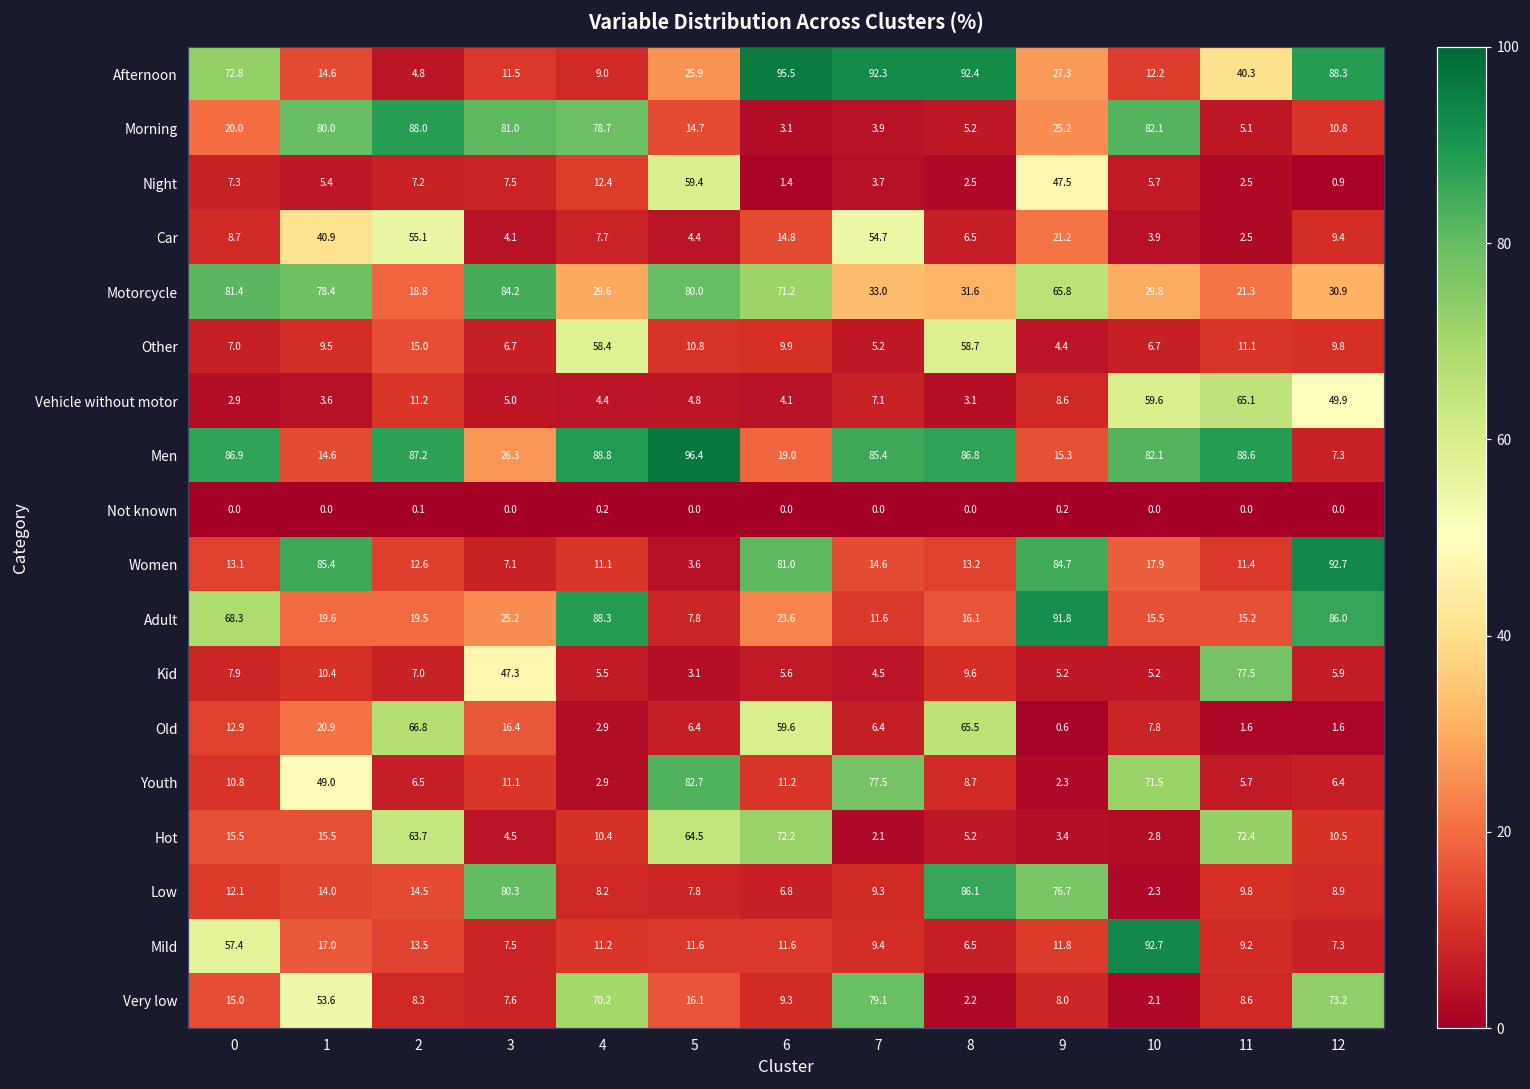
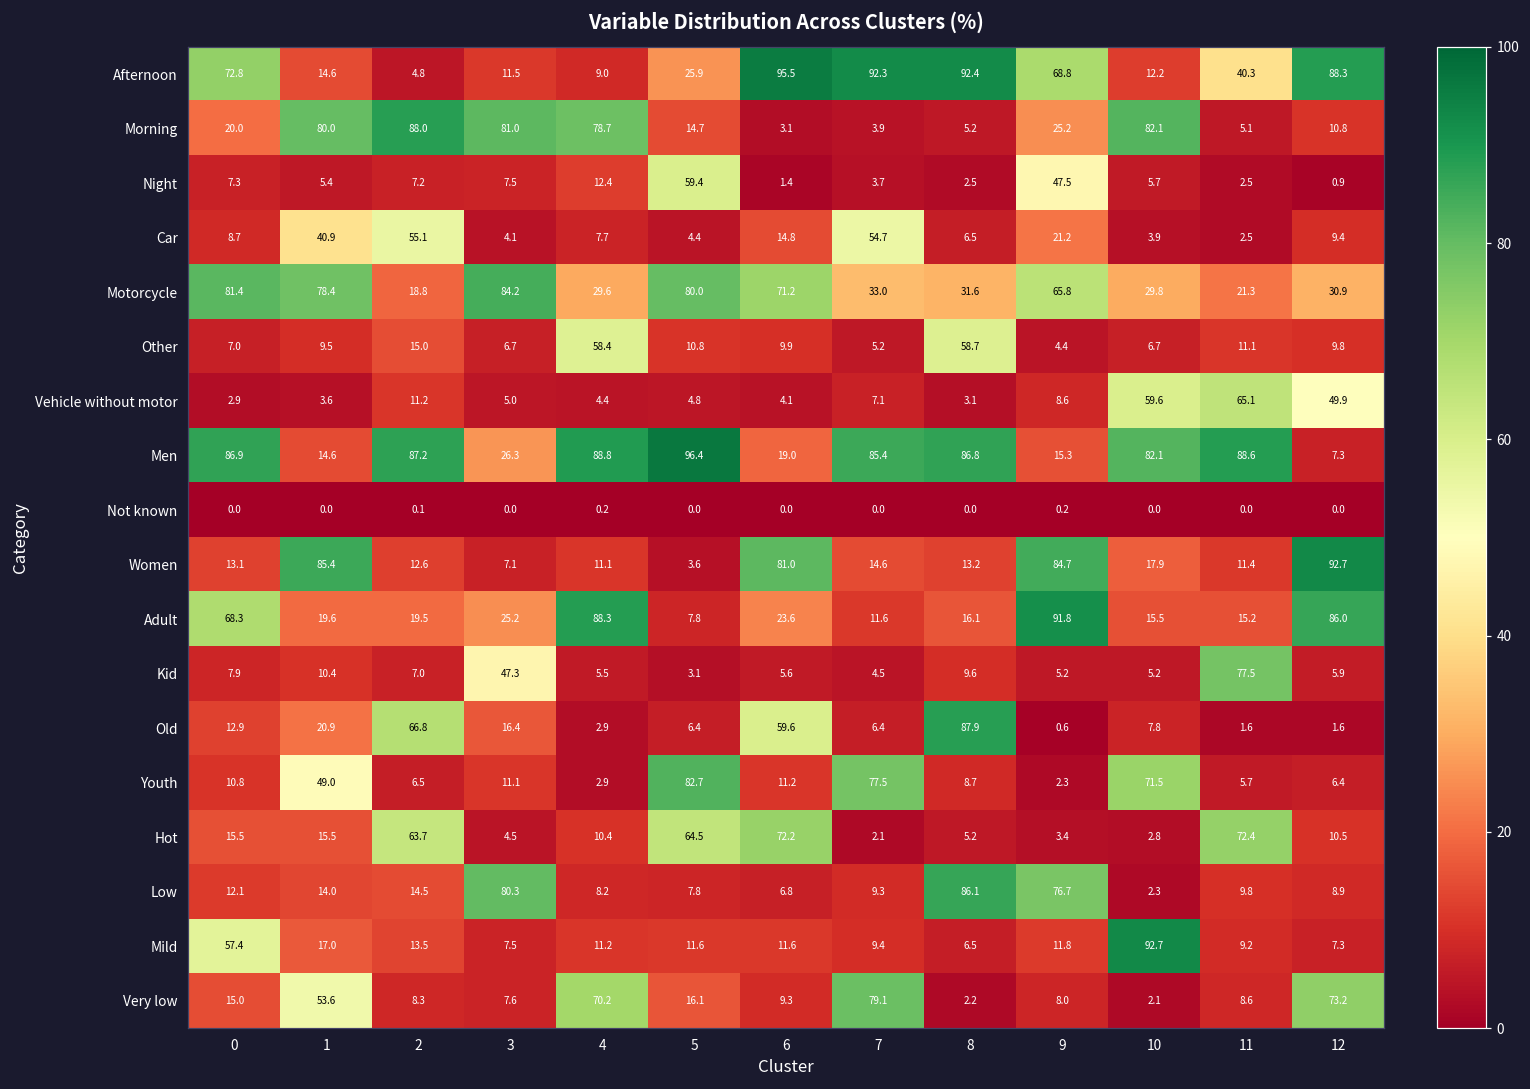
Afternoon, 9: 27.3 -> 68.8
Old, 8: 65.5 -> 87.9
